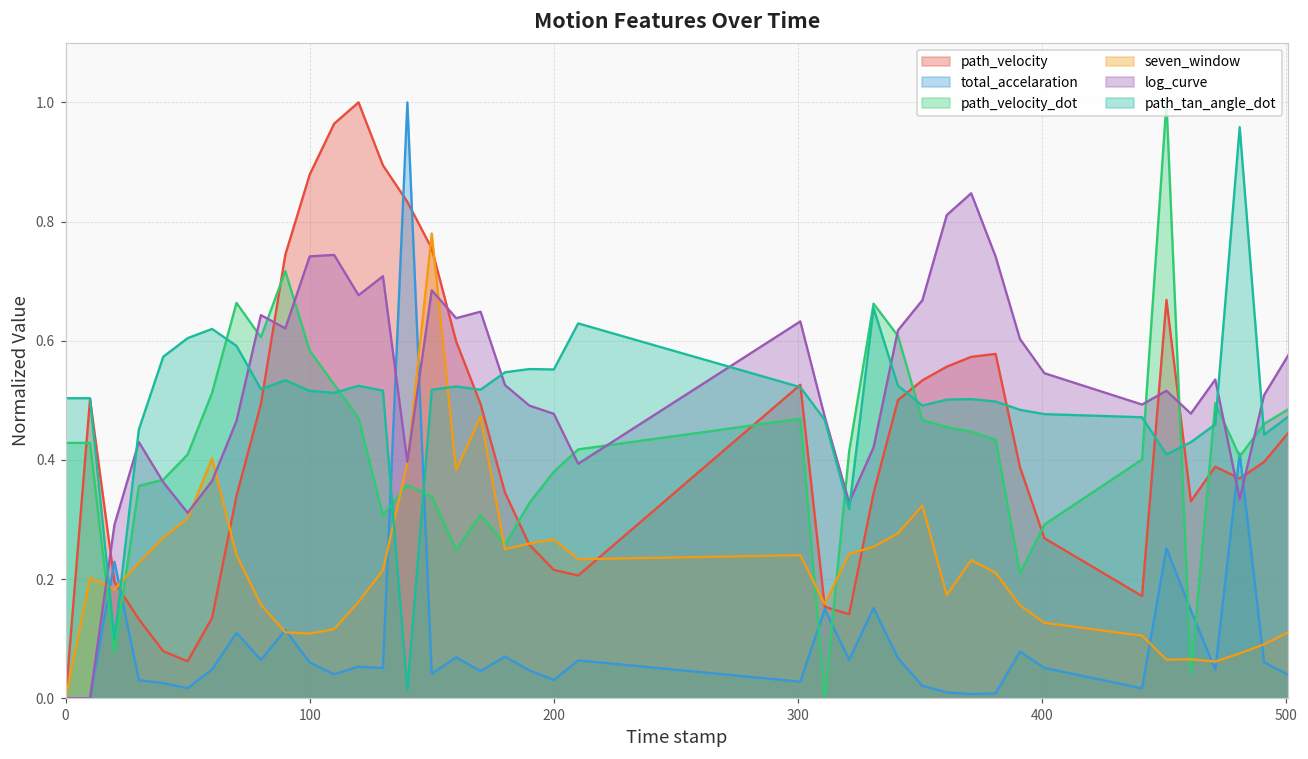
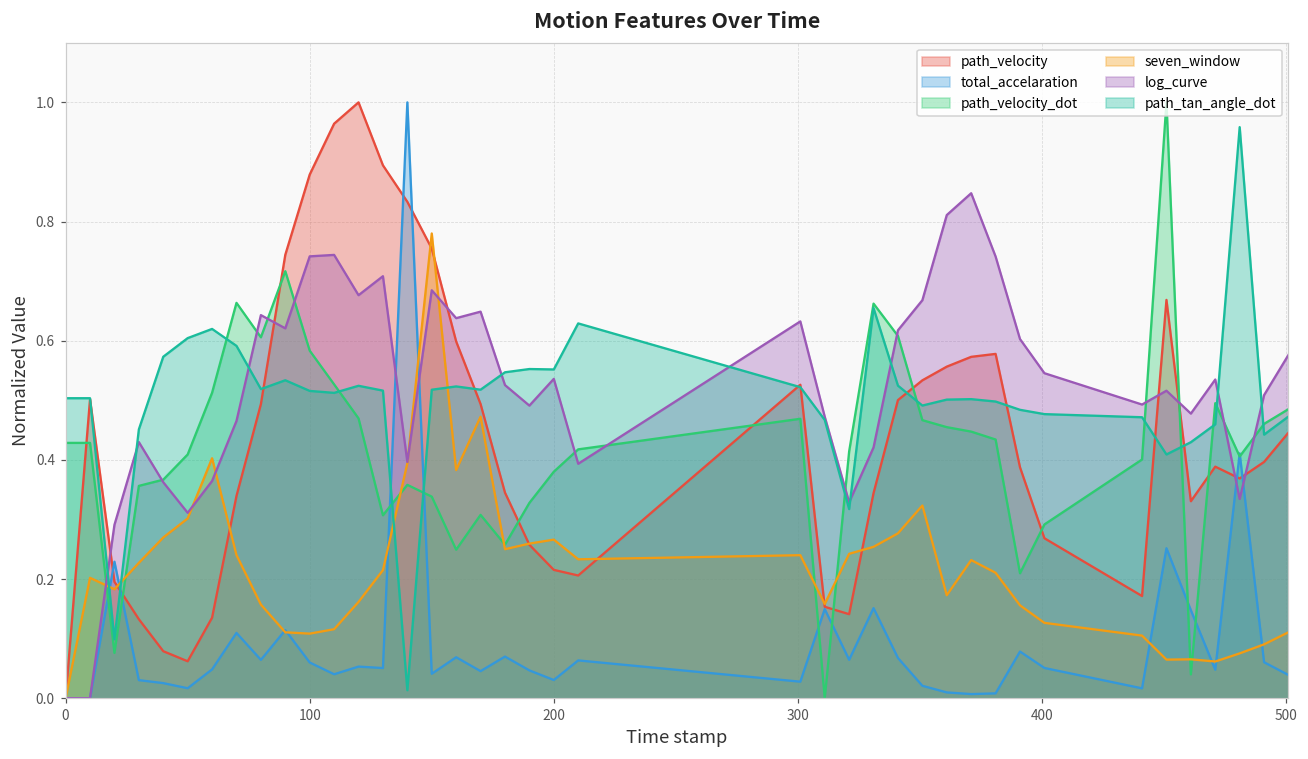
log_curve, 200: 0.48 -> 0.54
